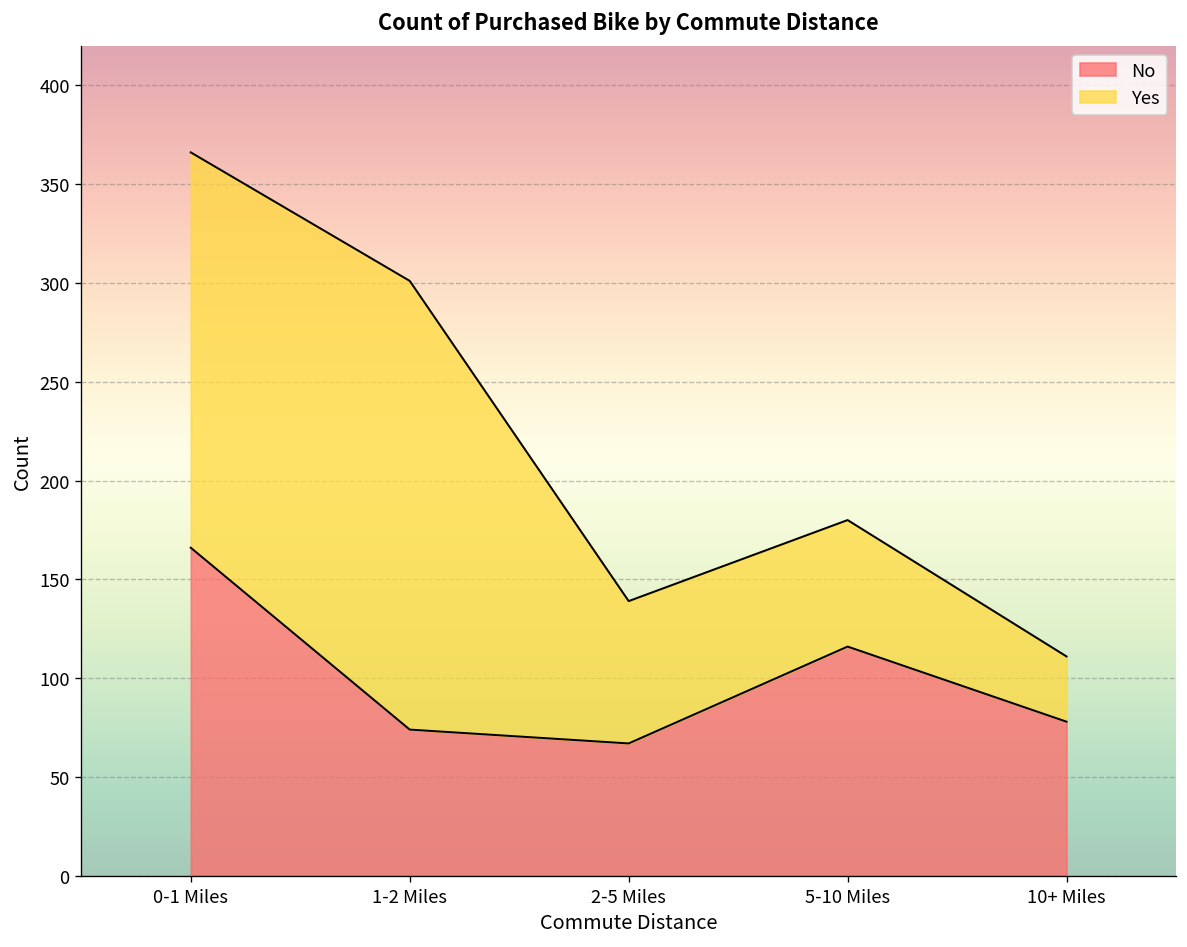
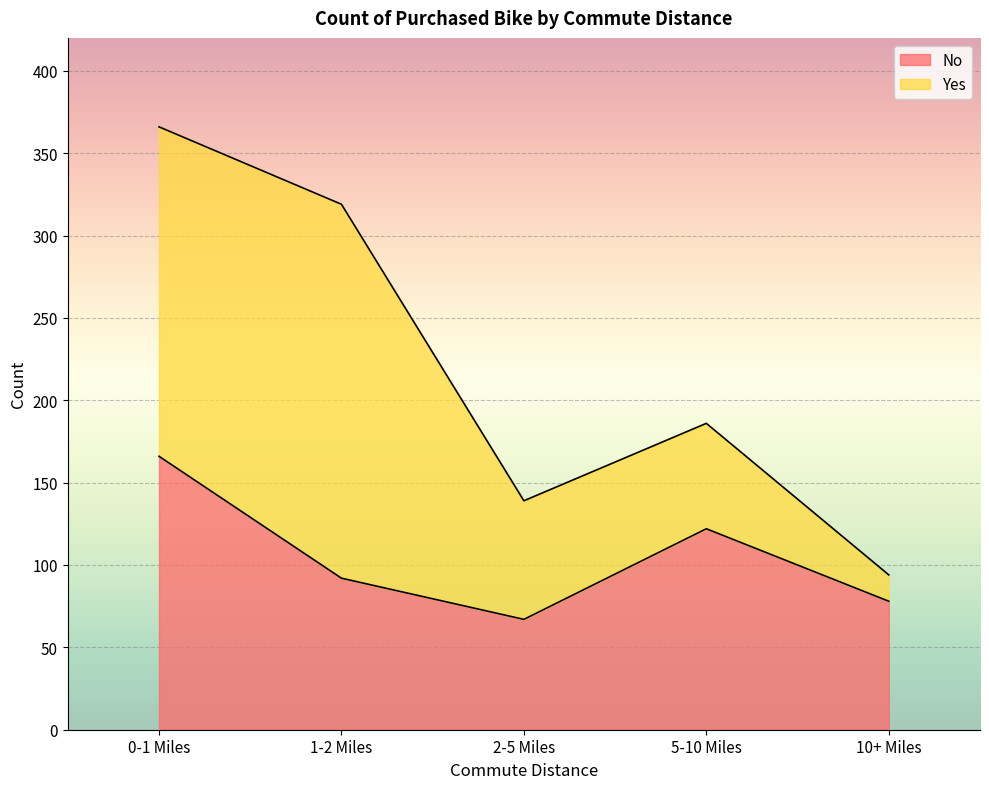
No, 1-2 Miles: 74 -> 92
No, 5-10 Miles: 116 -> 122
Yes, 10+ Miles: 33 -> 16
